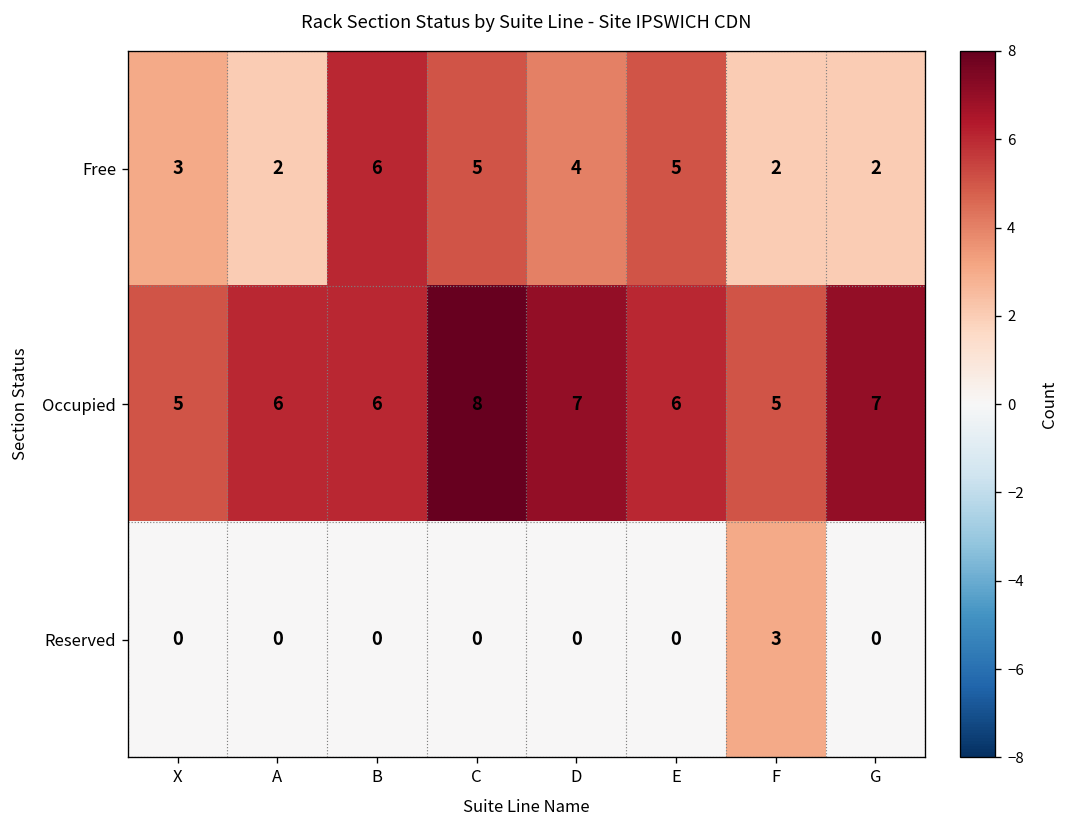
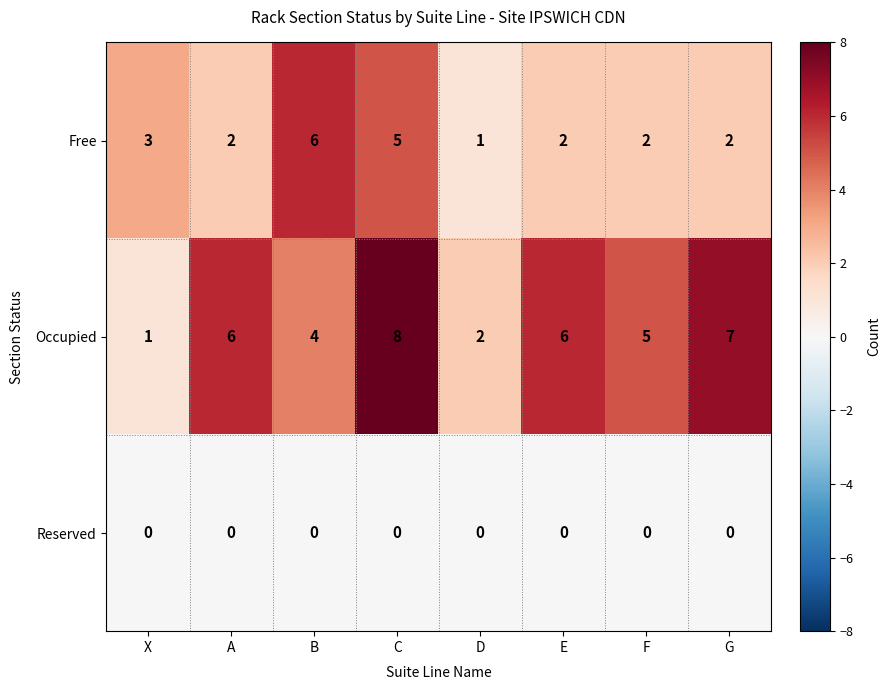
Free, D: 4 -> 1
Free, E: 5 -> 2
Occupied, X: 5 -> 1
Occupied, B: 6 -> 4
Occupied, D: 7 -> 2
Reserved, F: 3 -> 0
